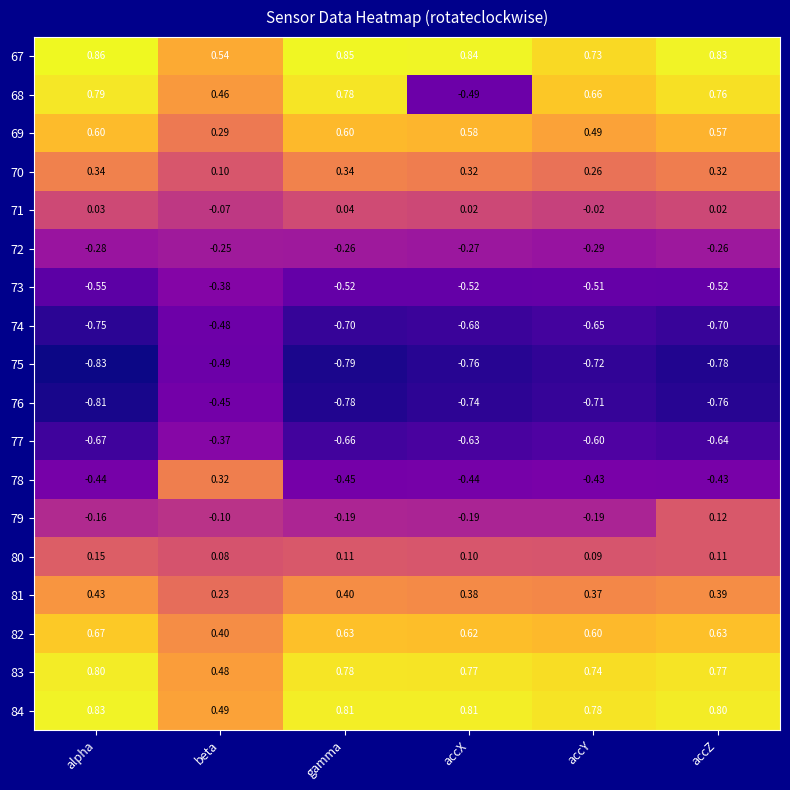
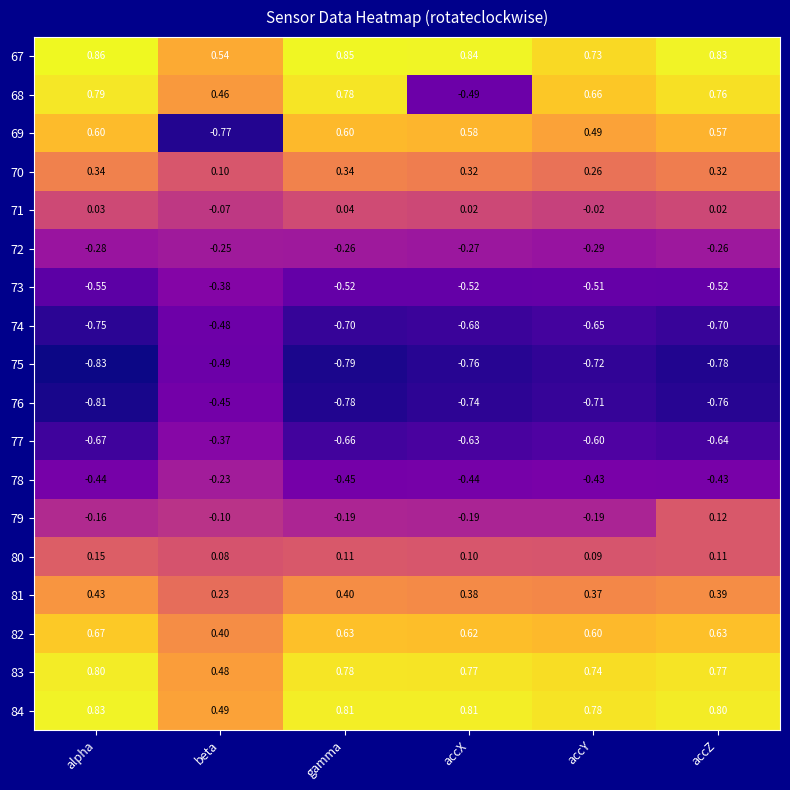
69, beta: 0.29 -> -0.77
78, beta: 0.32 -> -0.23
